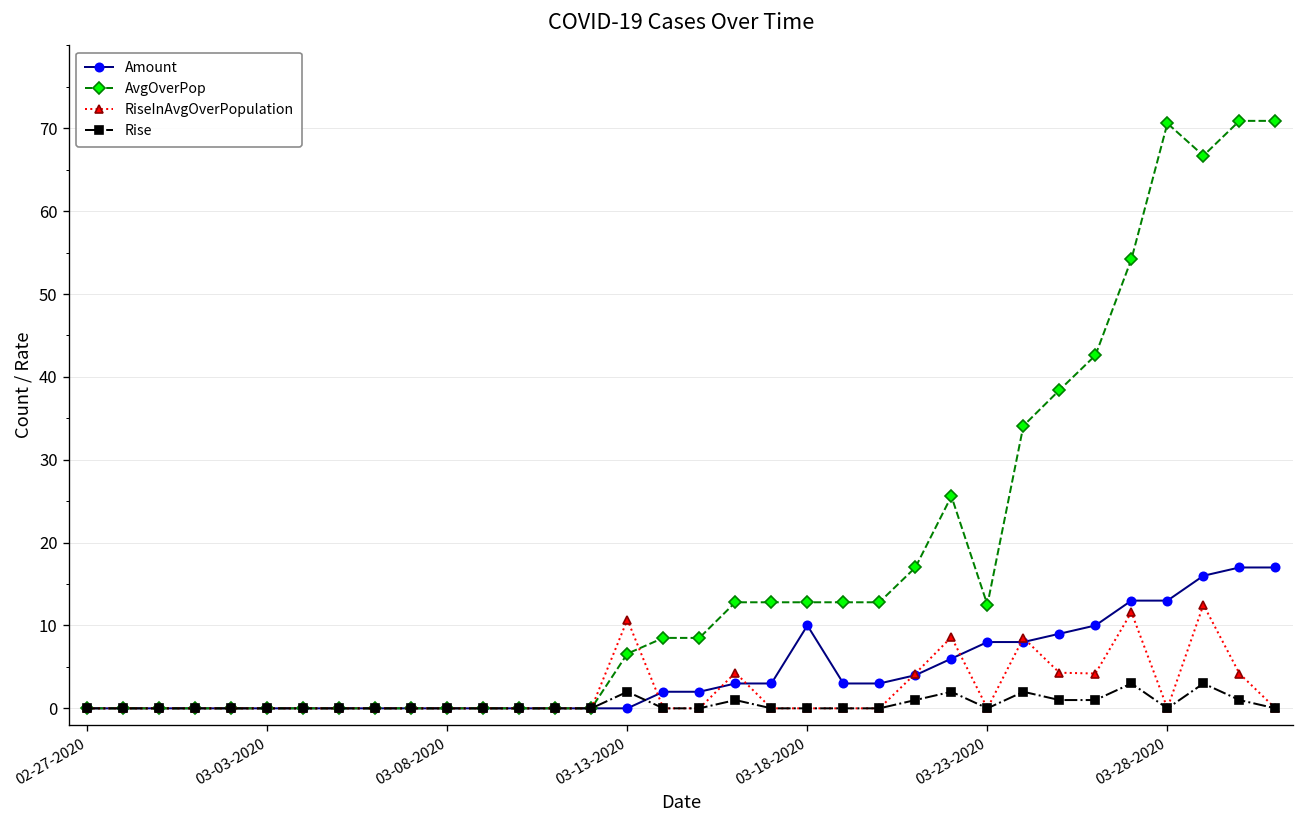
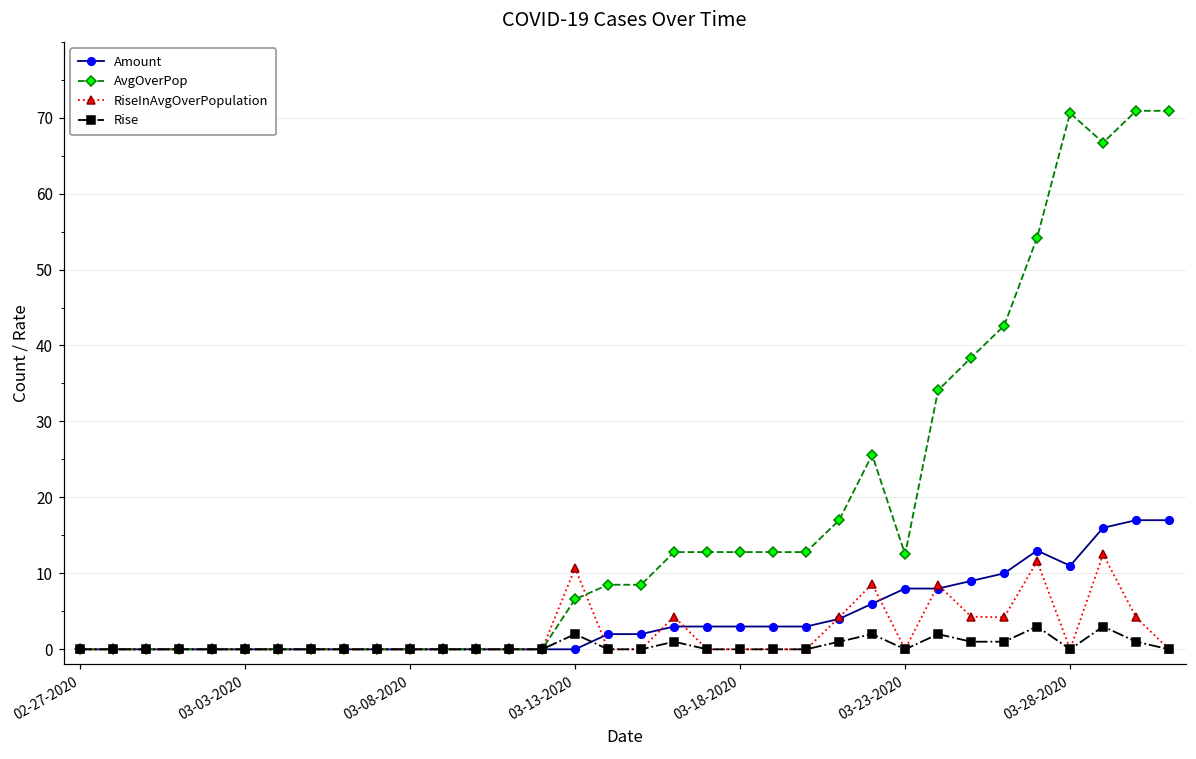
Amount, 03-18-2020: 10 -> 3
Amount, 03-28-2020: 13 -> 11
